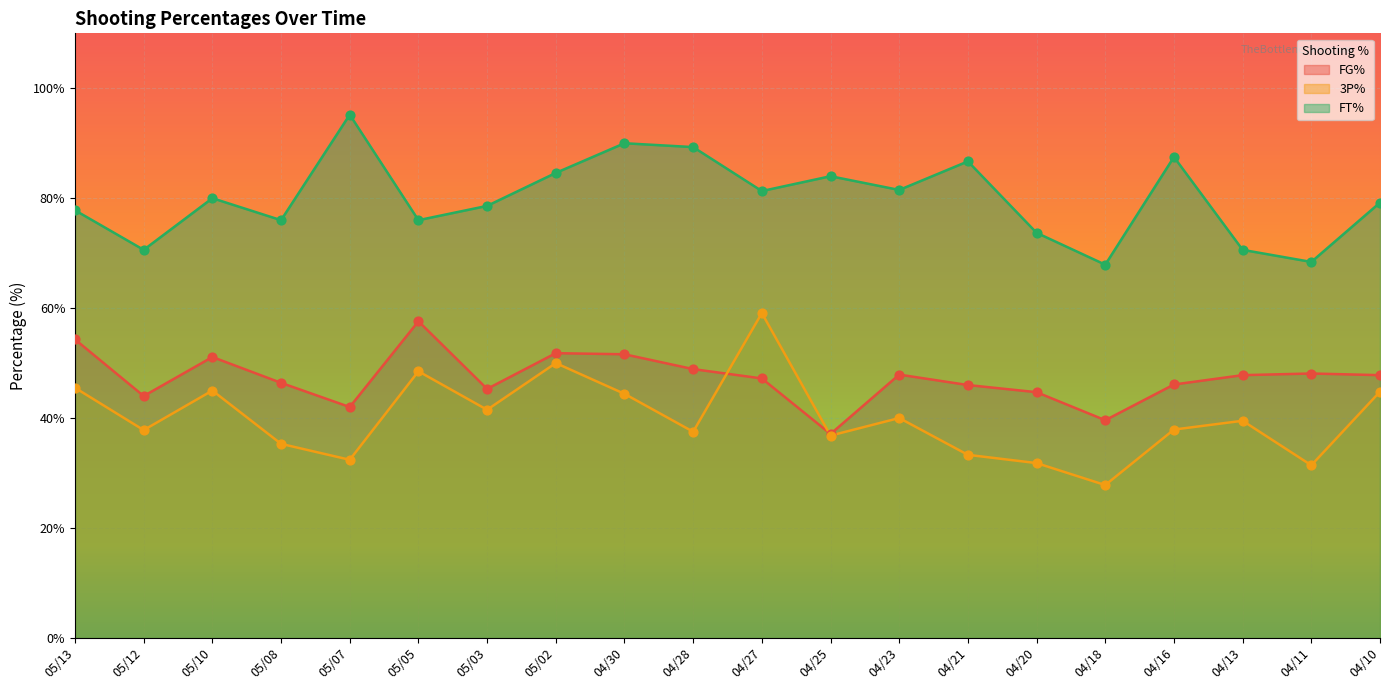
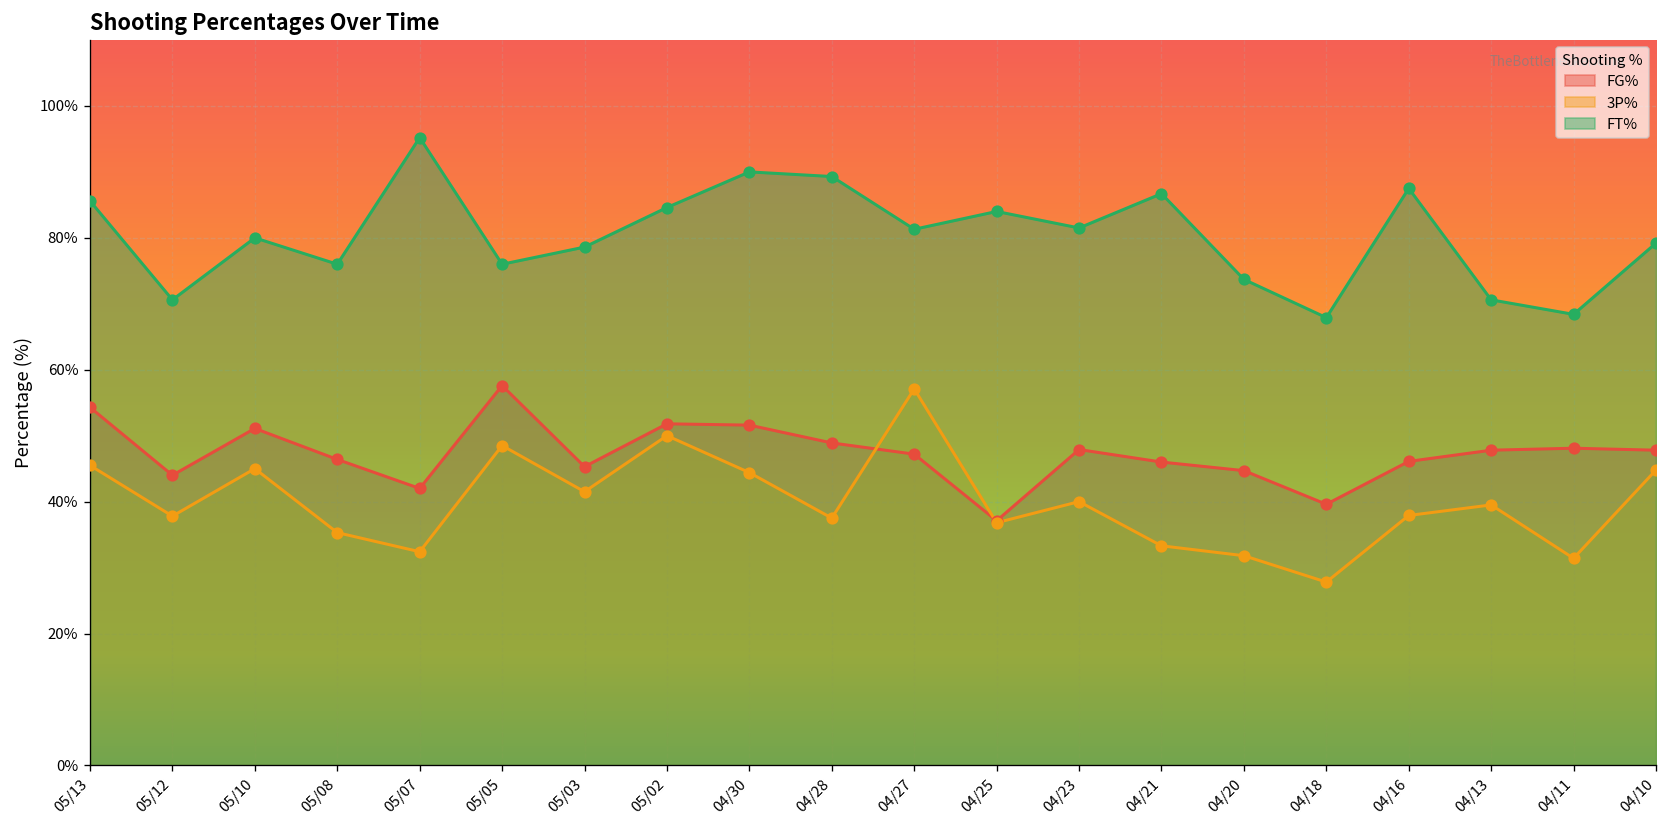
FT%, 05/13: 78% -> 86%
3P%, 04/27: 59% -> 57%
